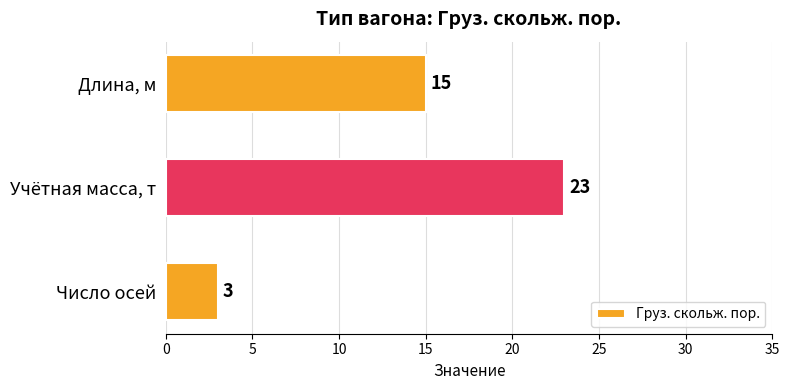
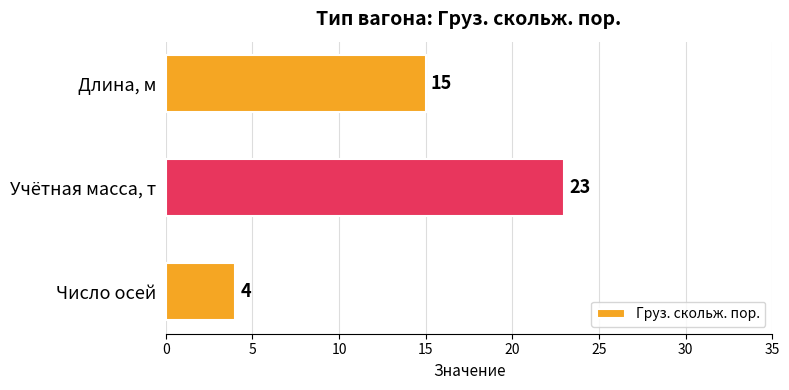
Число осей: 3 -> 4
